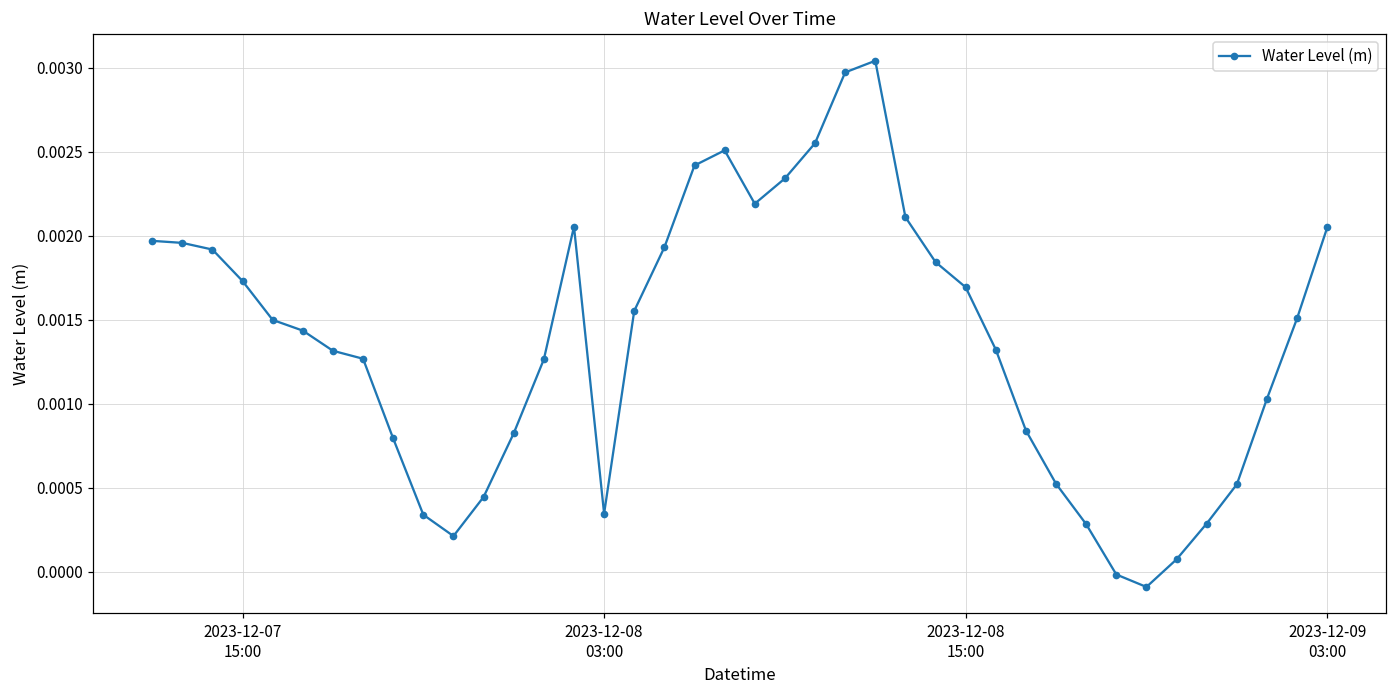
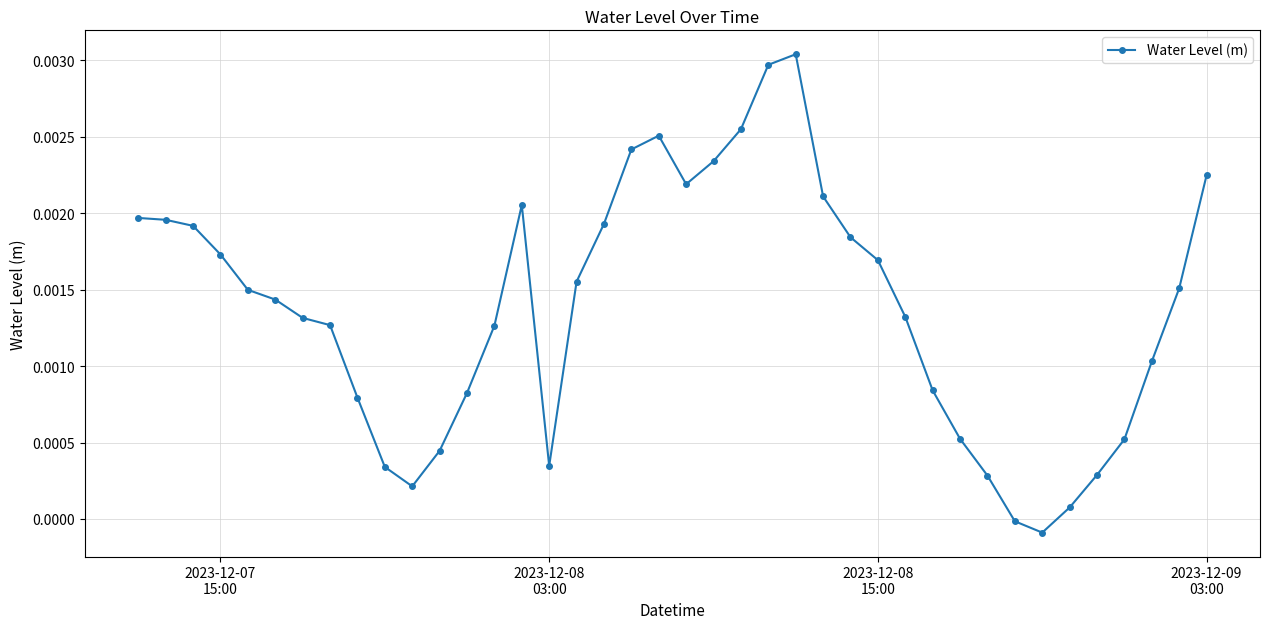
2023-12-09 03:00: 0.00205 -> 0.00225
